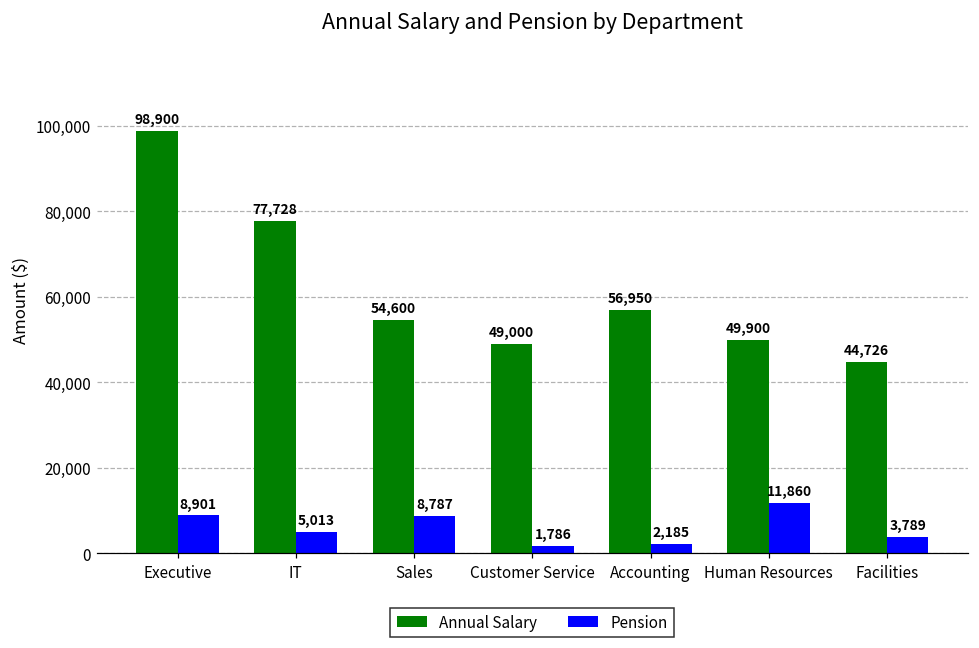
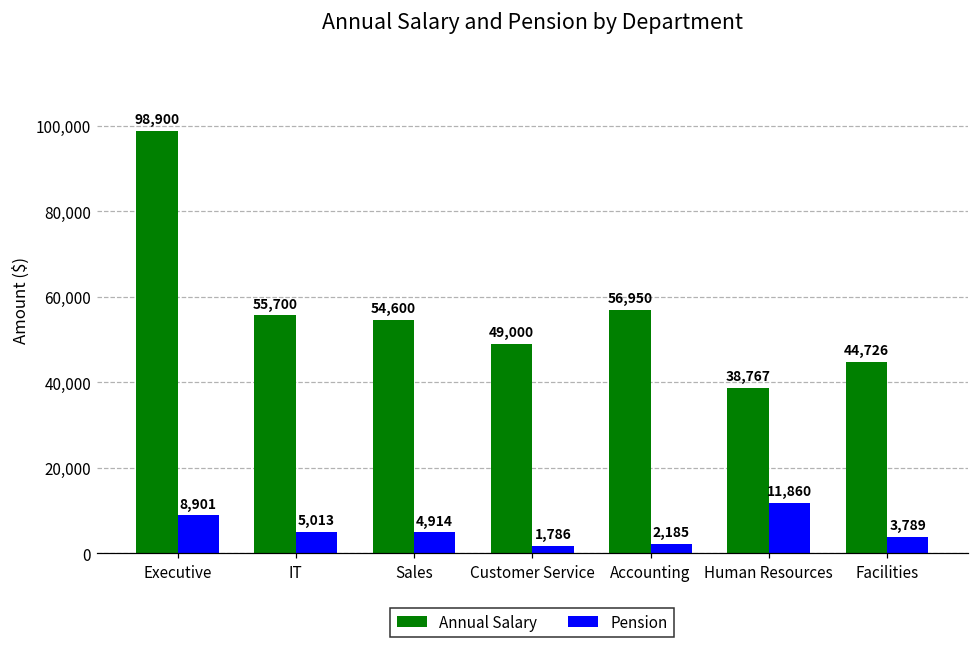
Annual Salary, IT: 77,728 -> 55,700
Pension, Sales: 8,787 -> 4,914
Annual Salary, Human Resources: 49,900 -> 38,767
